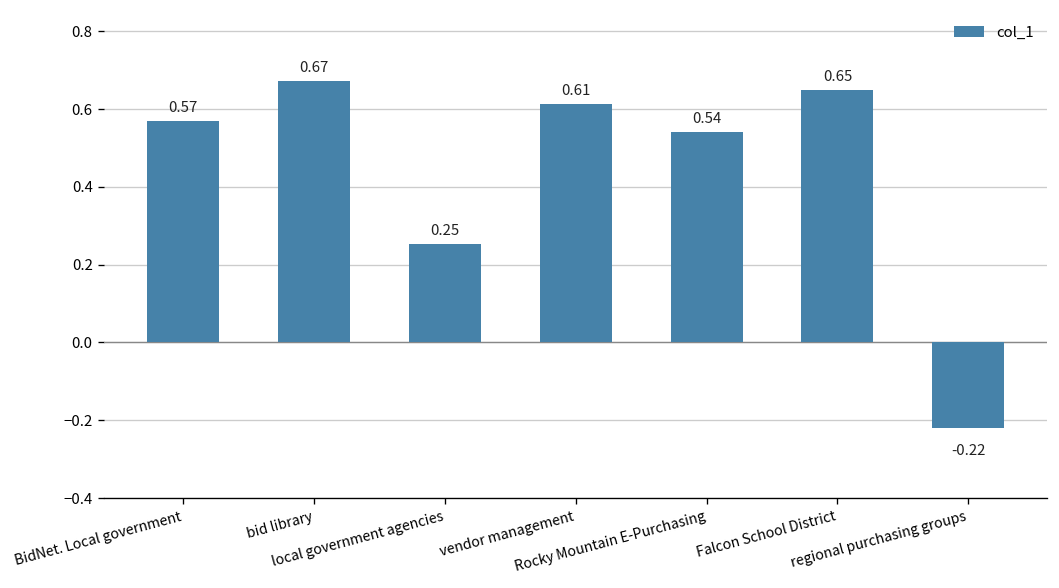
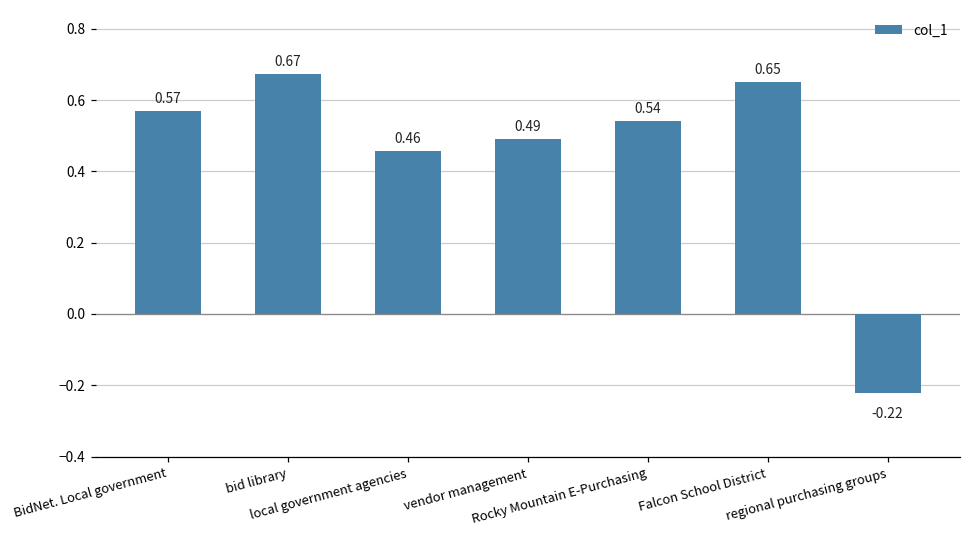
local government agencies: 0.25 -> 0.46
vendor management: 0.61 -> 0.49
